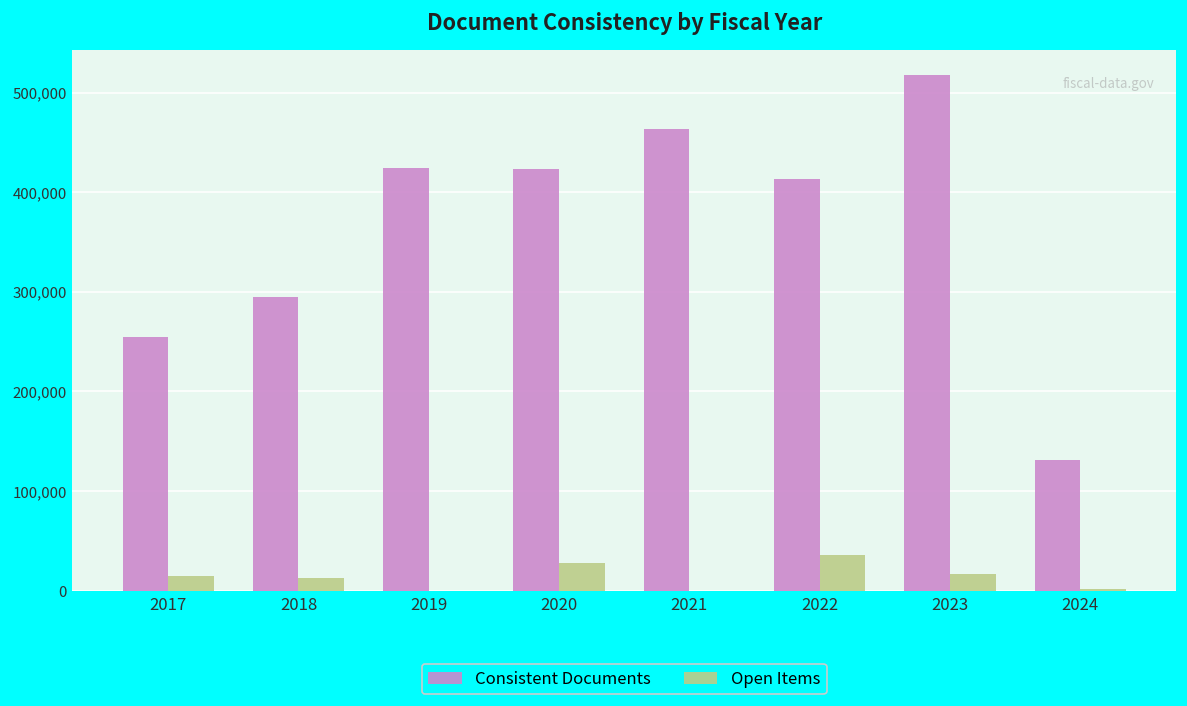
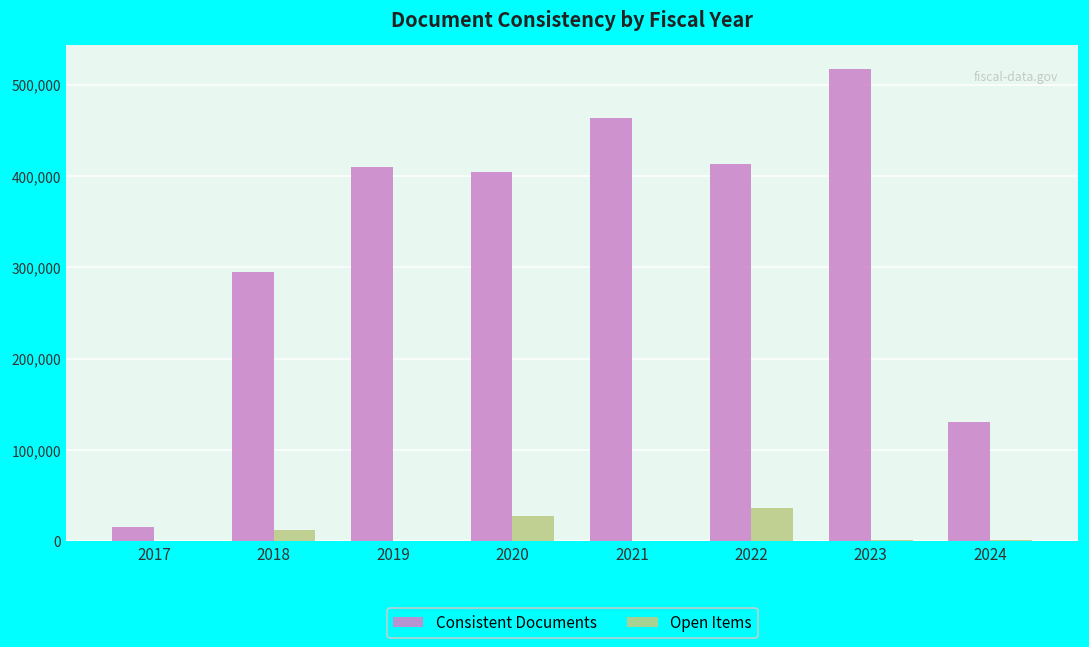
Consistent Documents, 2017: 250,000 -> 20,000
Open Items, 2017: 10,000 -> 0
Consistent Documents, 2019: 420,000 -> 410,000
Consistent Documents, 2020: 420,000 -> 400,000
Open Items, 2023: 20,000 -> 0
